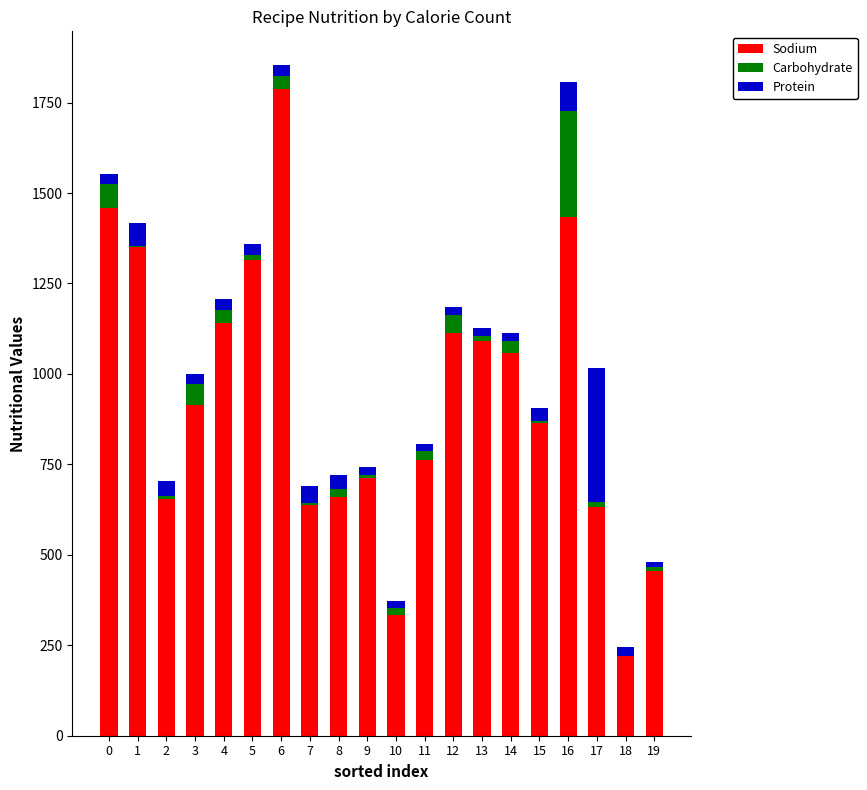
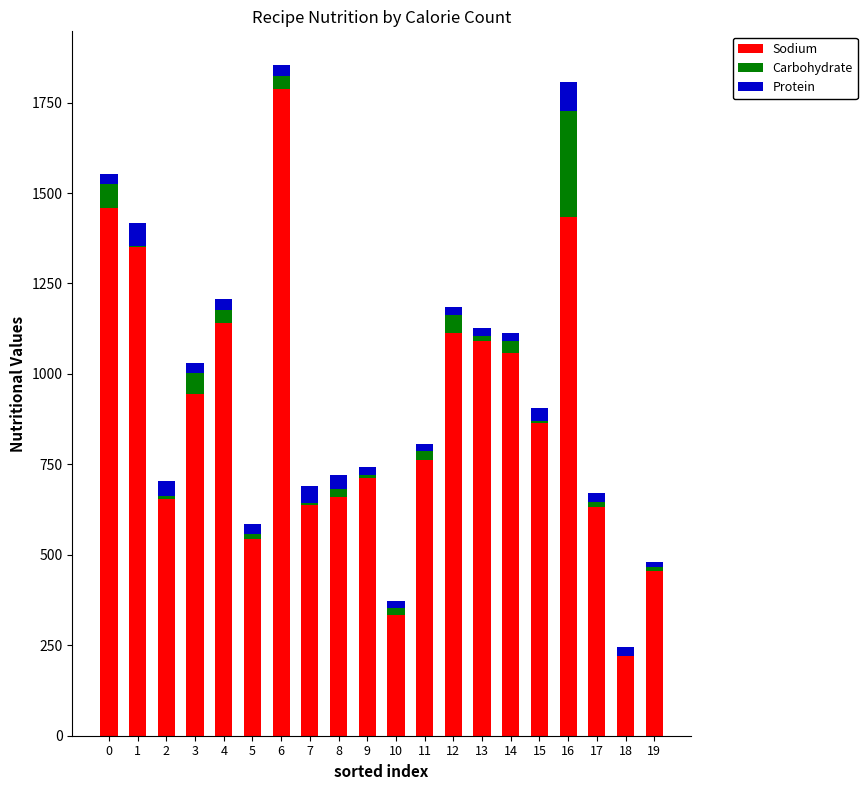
Sodium, 3: 910 -> 940
Sodium, 5: 1320 -> 540
Protein, 17: 370 -> 20
